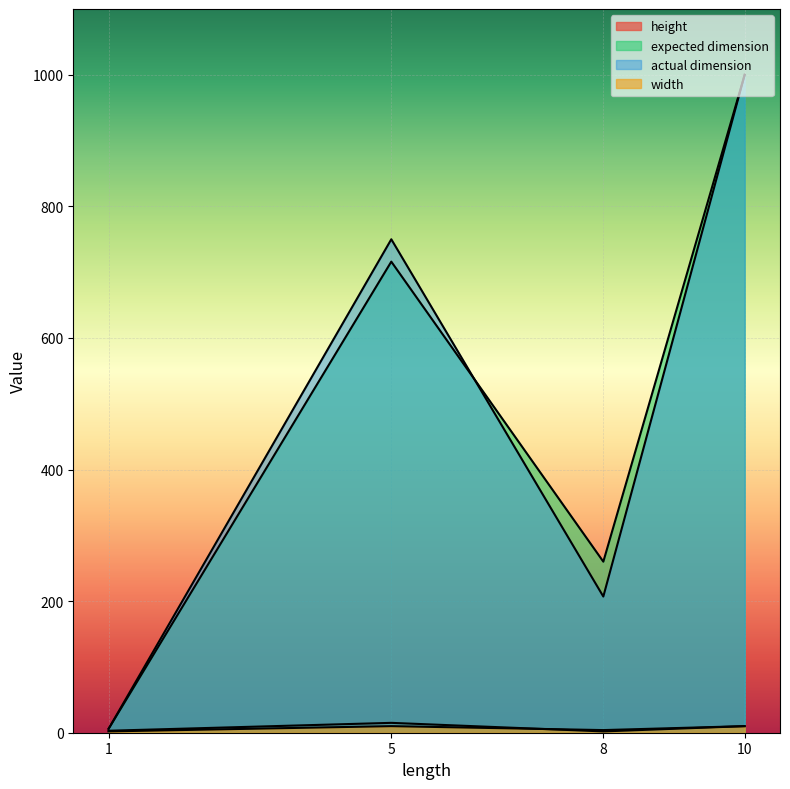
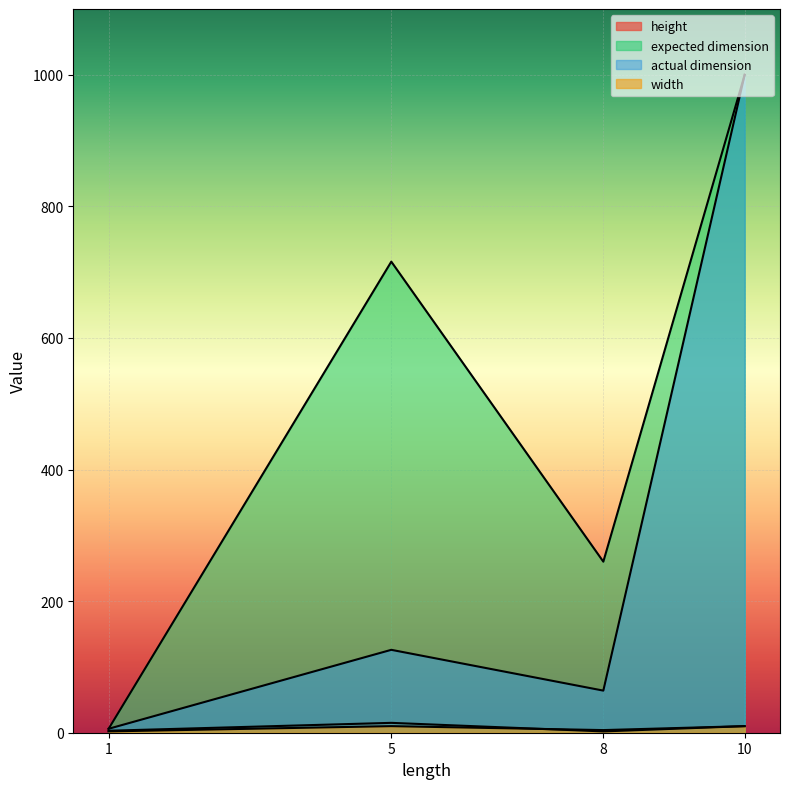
actual dimension, 5: 750 -> 130
actual dimension, 8: 210 -> 60
